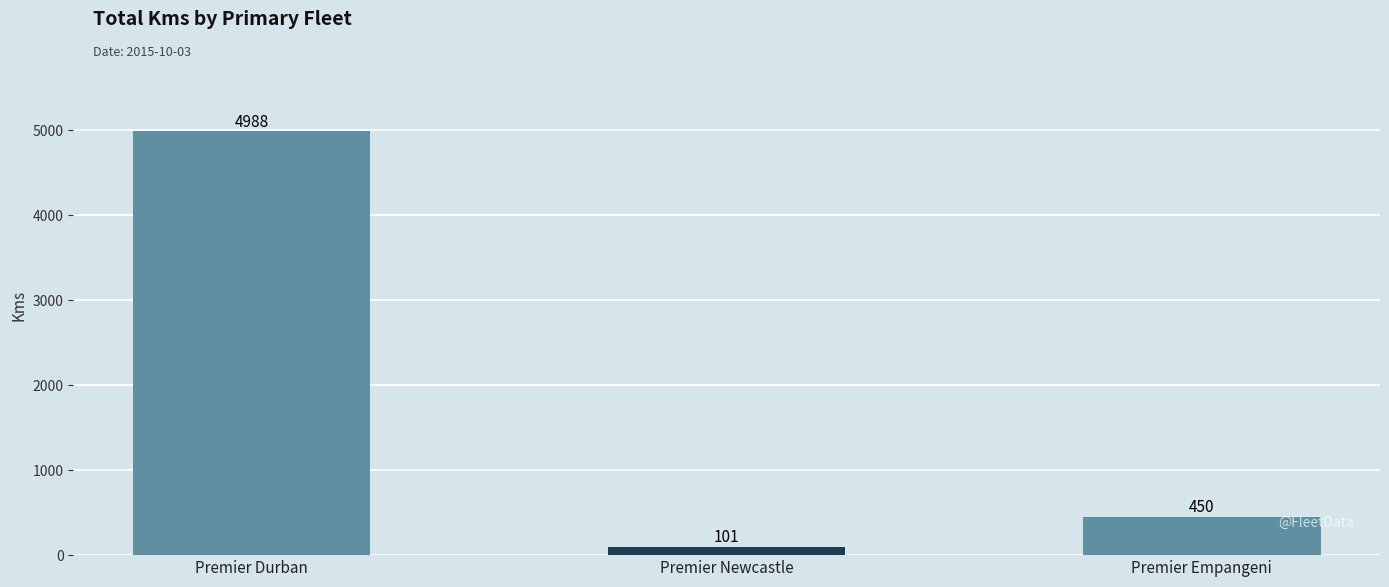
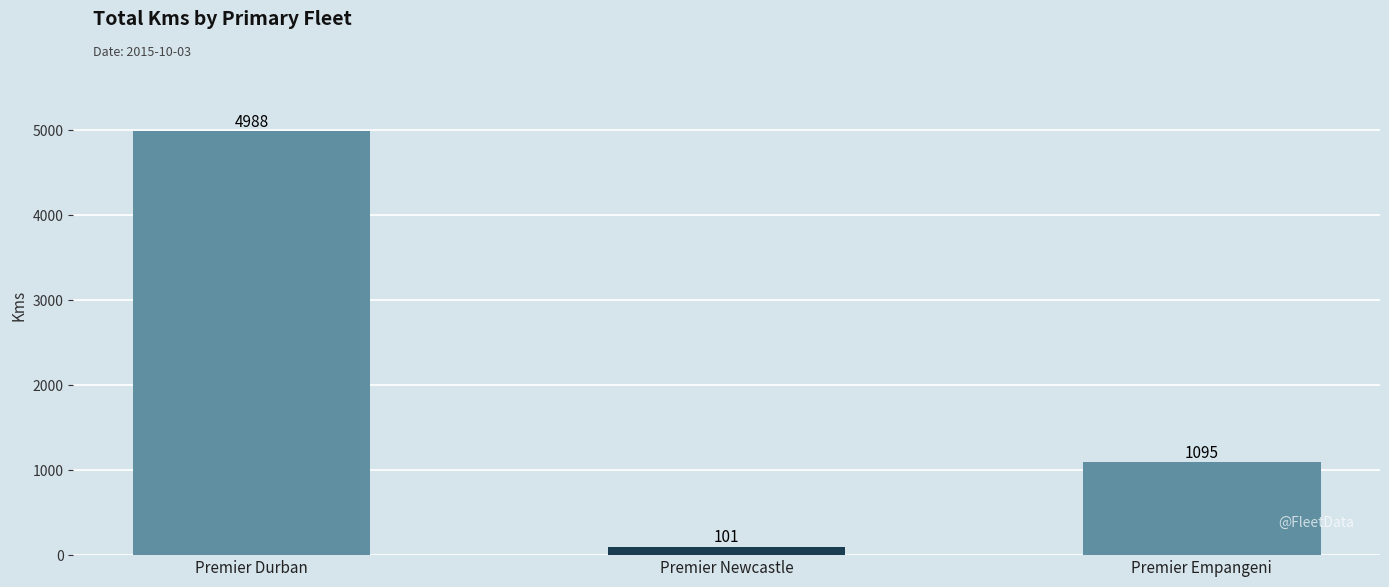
Premier Empangeni: 450 -> 1095
